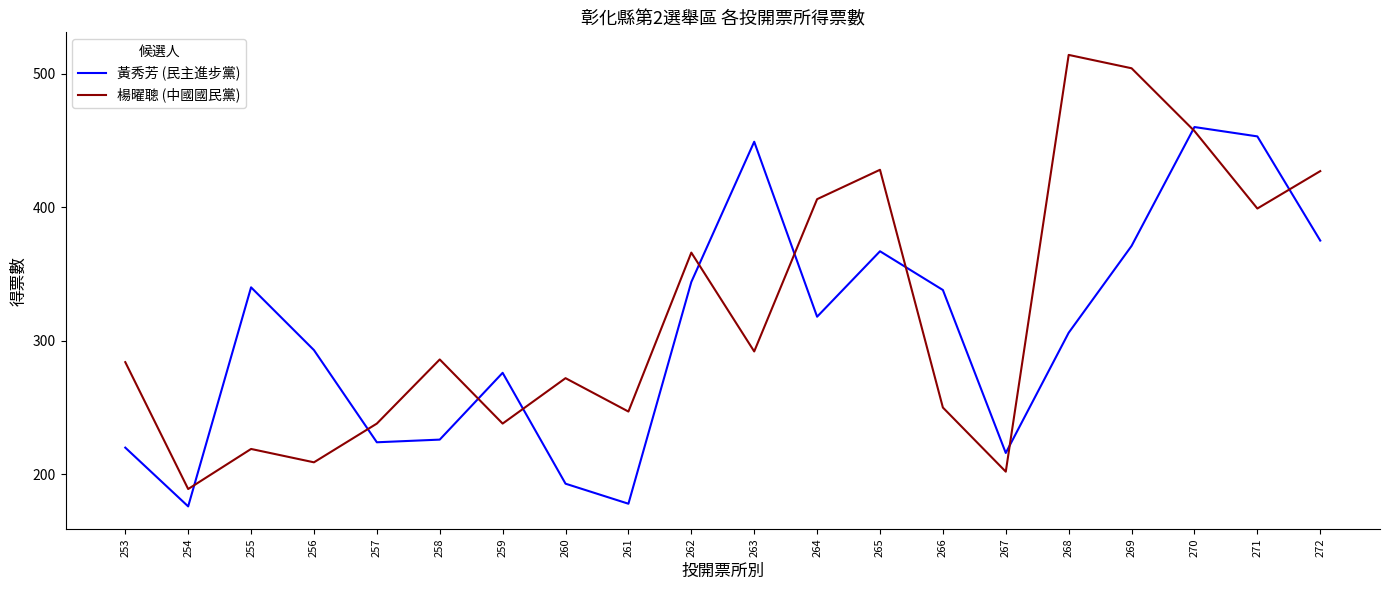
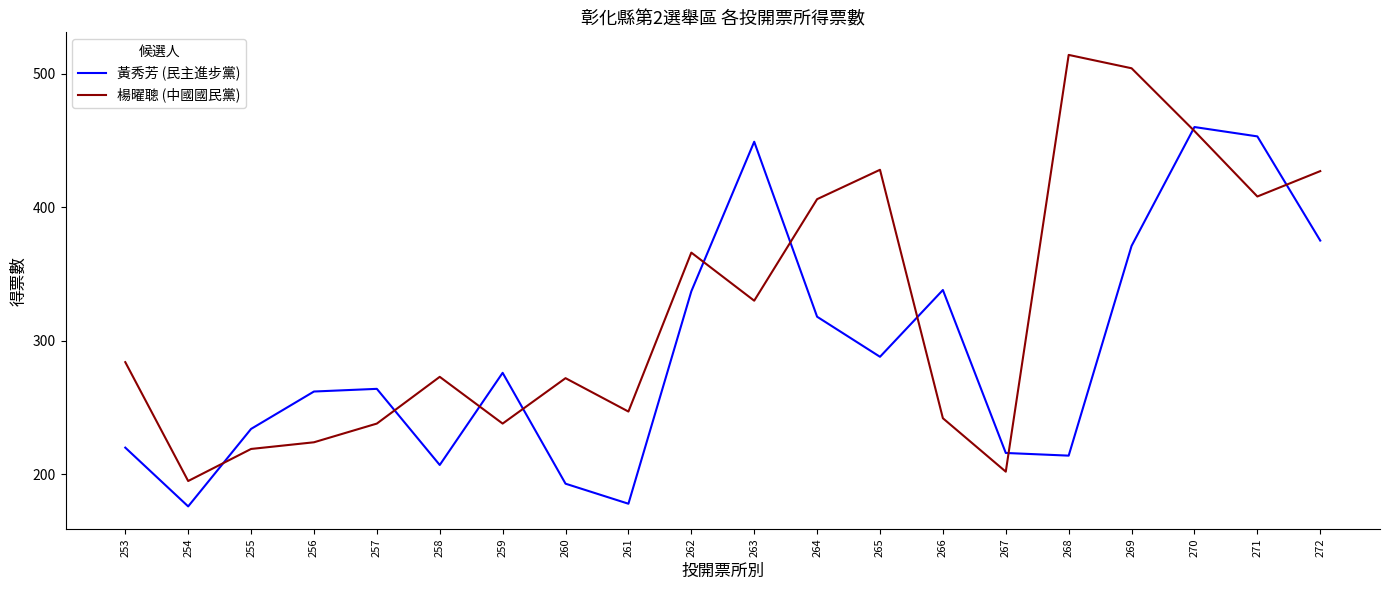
楊曜聰 (中國國民黨), 254: 189 -> 195
黃秀芳 (民主進步黨), 255: 340 -> 234
黃秀芳 (民主進步黨), 256: 293 -> 262
楊曜聰 (中國國民黨), 256: 209 -> 224
黃秀芳 (民主進步黨), 257: 224 -> 264
黃秀芳 (民主進步黨), 258: 226 -> 207
楊曜聰 (中國國民黨), 258: 286 -> 273
黃秀芳 (民主進步黨), 262: 344 -> 337
楊曜聰 (中國國民黨), 263: 292 -> 330
黃秀芳 (民主進步黨), 265: 367 -> 288
楊曜聰 (中國國民黨), 266: 250 -> 242
黃秀芳 (民主進步黨), 268: 306 -> 214
楊曜聰 (中國國民黨), 271: 399 -> 408
